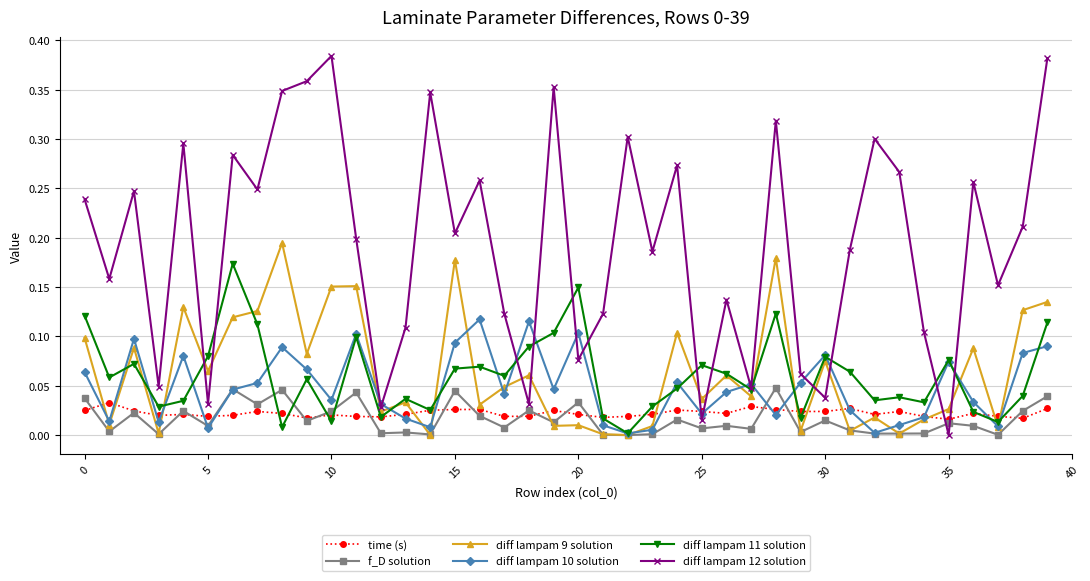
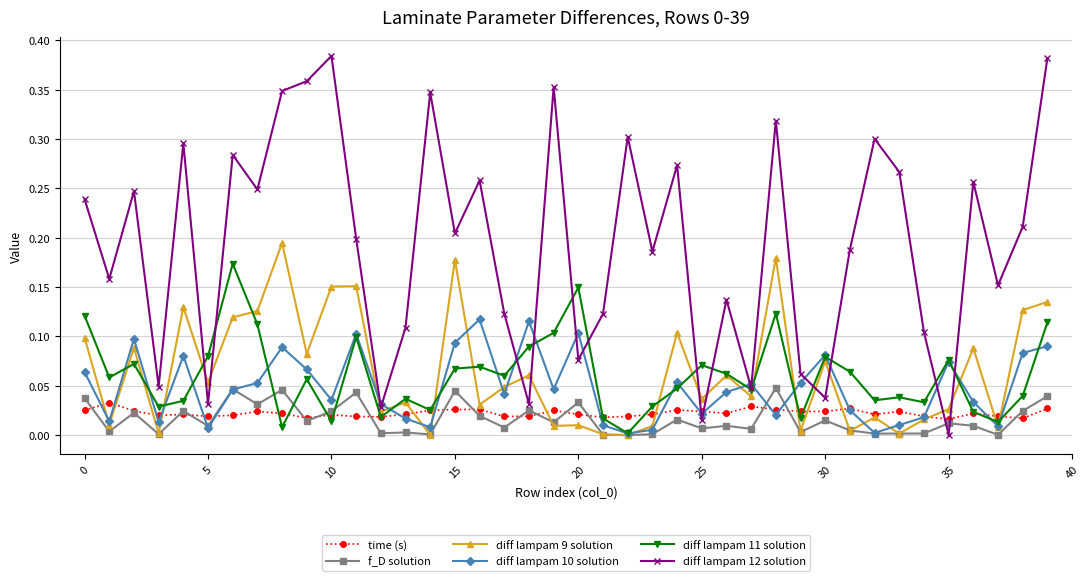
diff lampam 9 solution, 5: 0.06 -> 0.05
